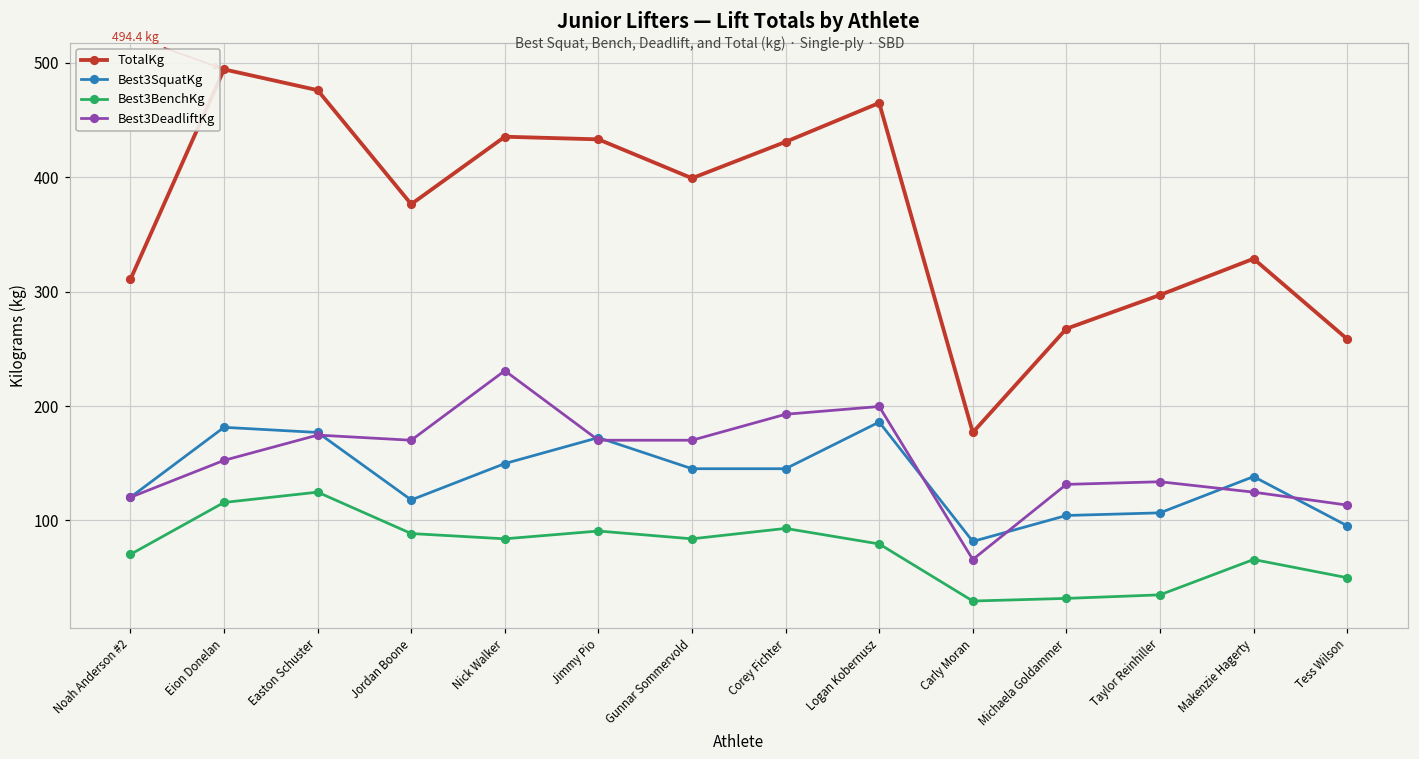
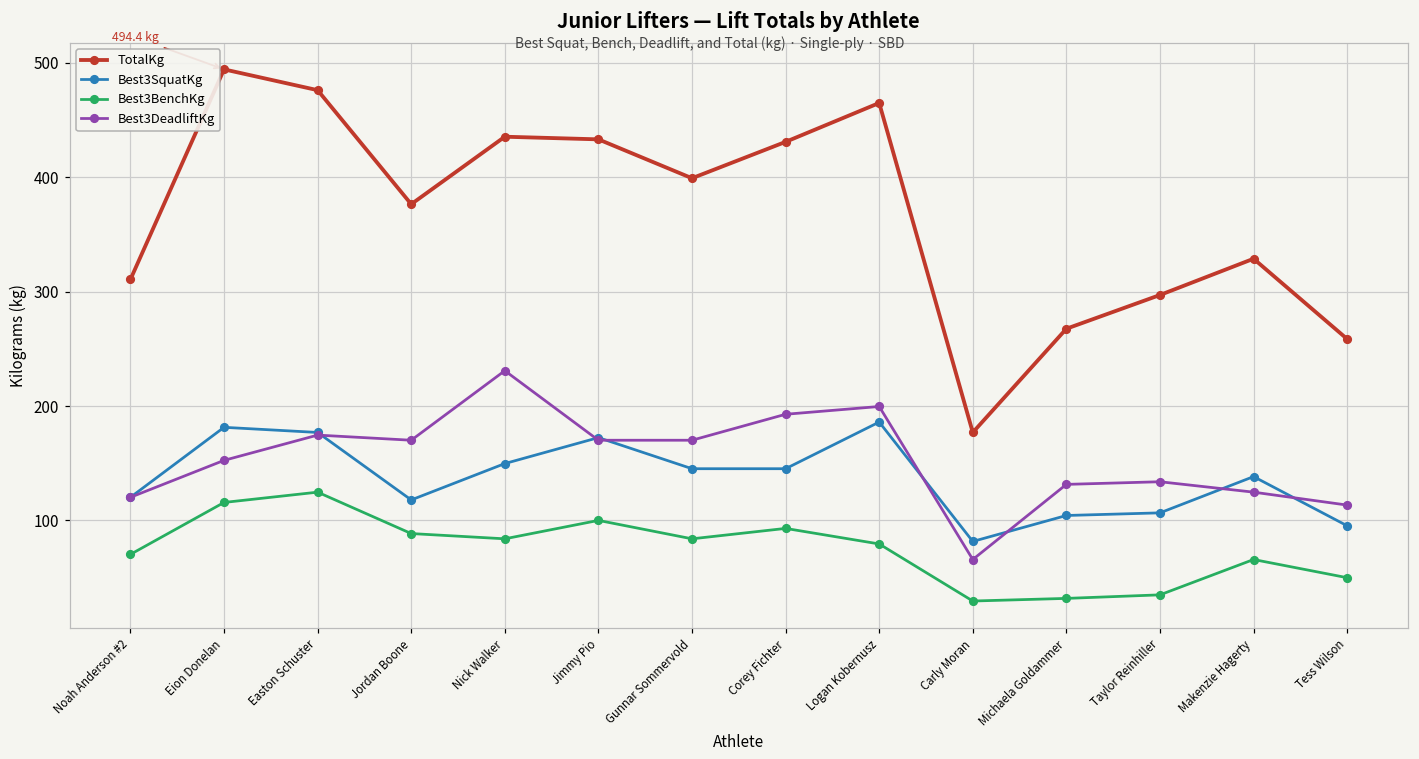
Best3BenchKg, Jimmy Pio: 91 -> 100
